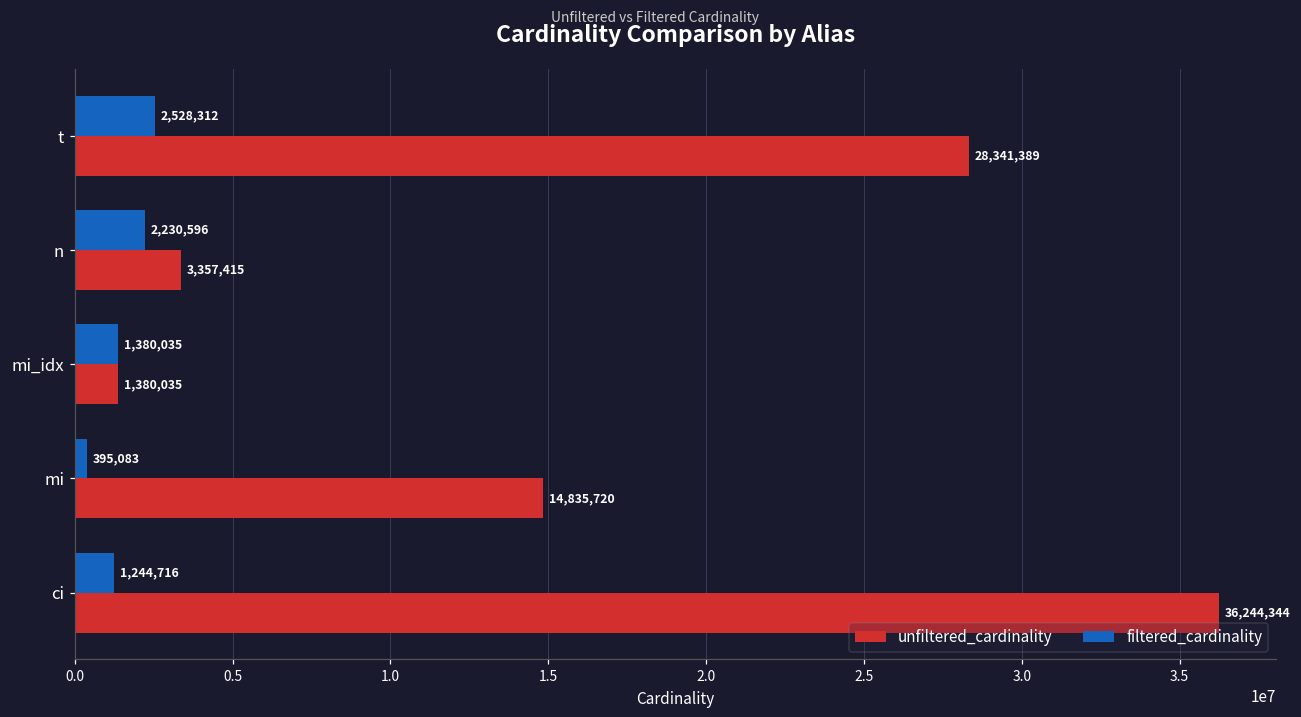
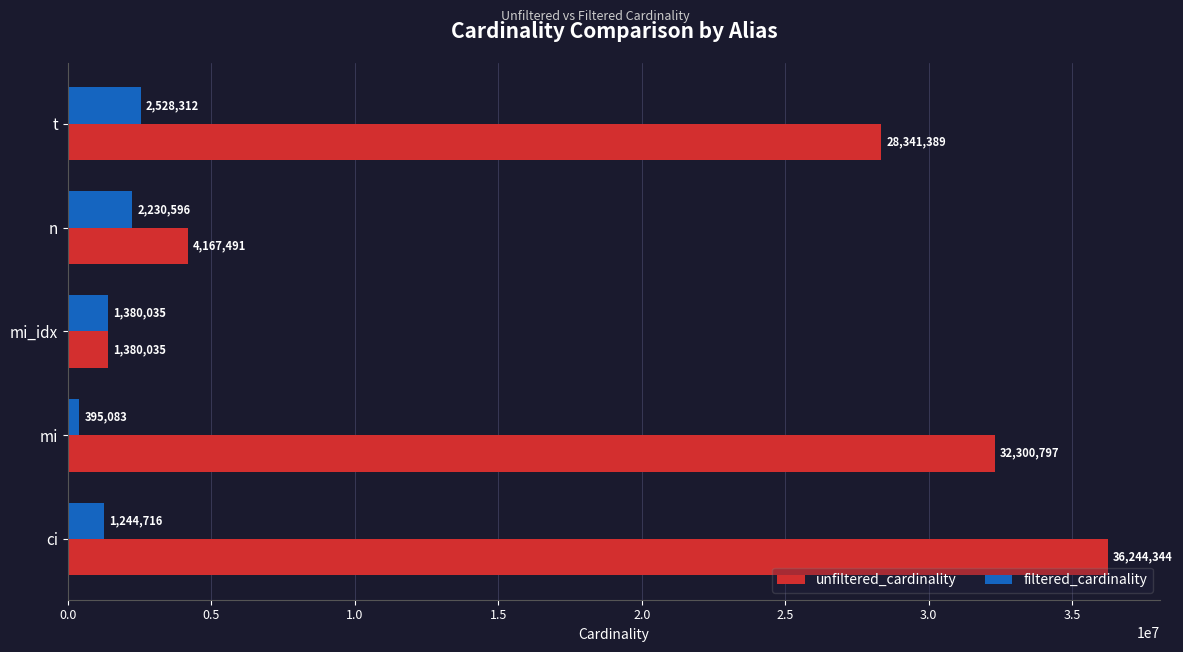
unfiltered_cardinality, n: 3,357,415 -> 4,167,491
unfiltered_cardinality, mi: 14,835,720 -> 32,300,797
